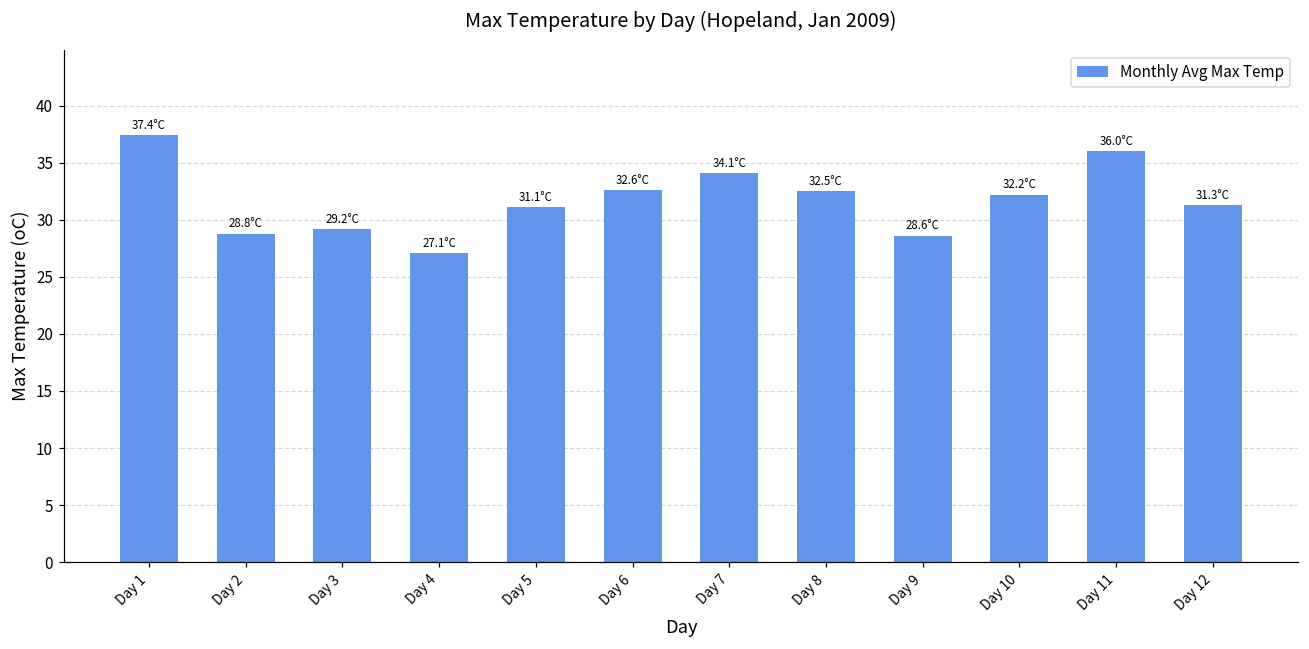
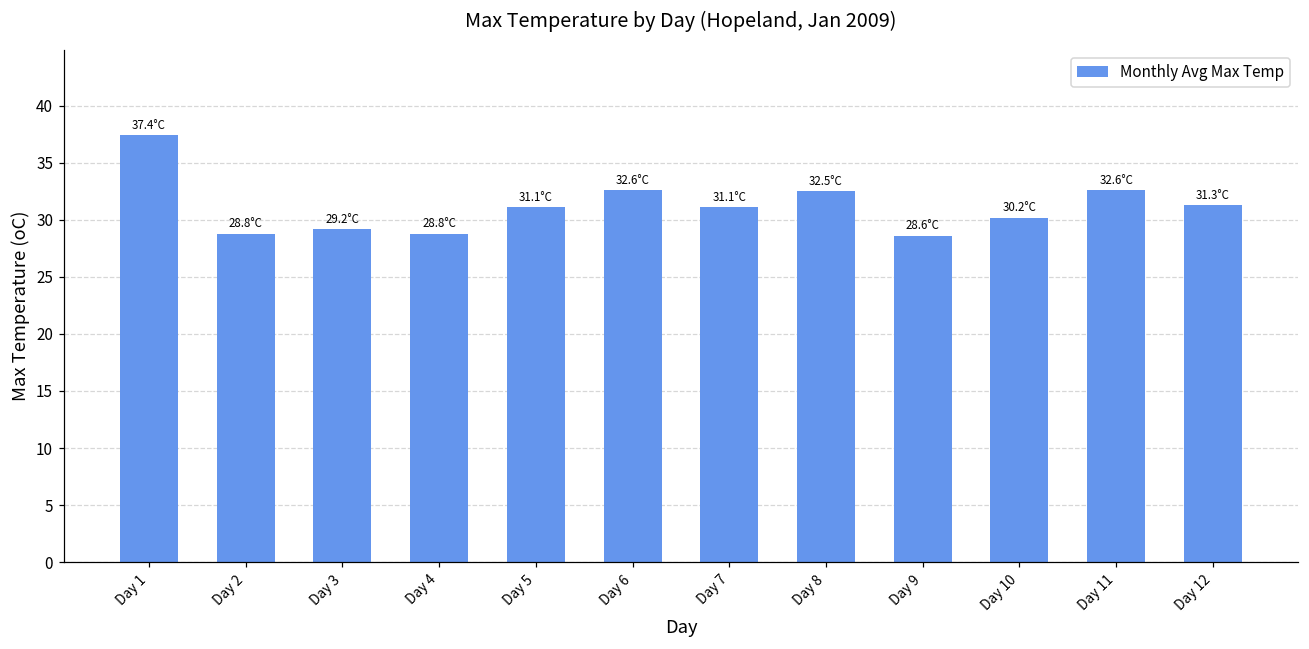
Day 4: 27.1°C -> 28.8°C
Day 7: 34.1°C -> 31.1°C
Day 10: 32.2°C -> 30.2°C
Day 11: 36.0°C -> 32.6°C
